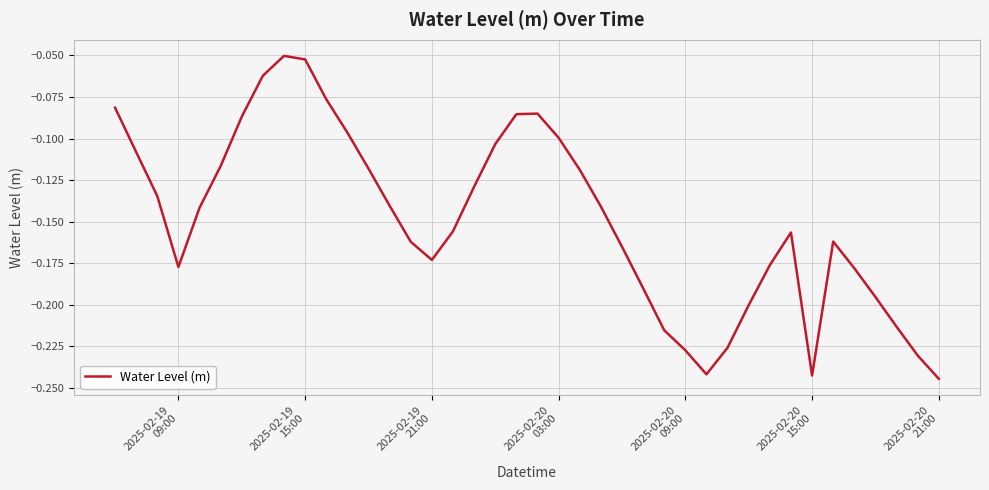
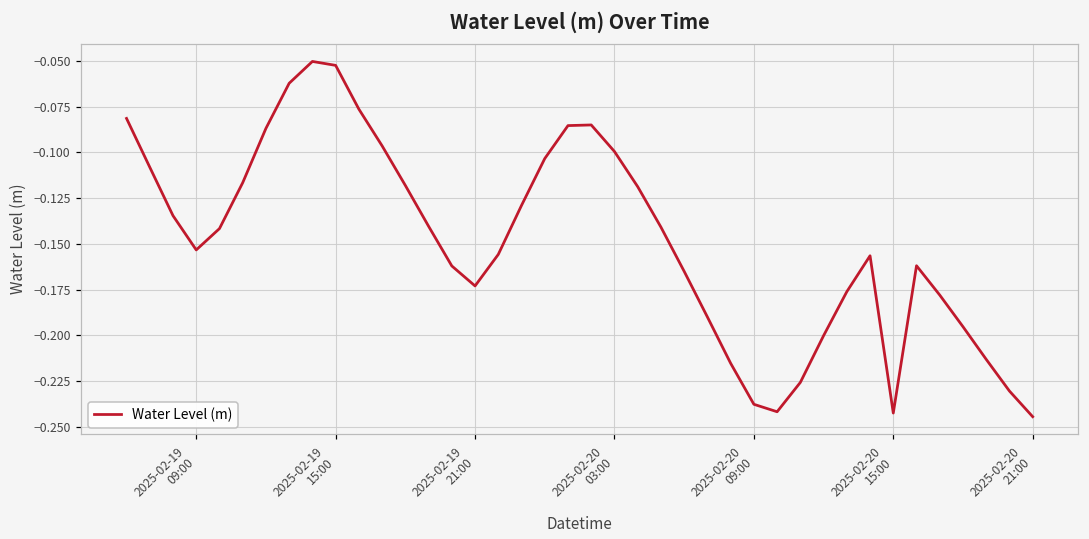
2025-02-19 09:00: -0.177 -> -0.153
2025-02-20 09:00: -0.227 -> -0.238
